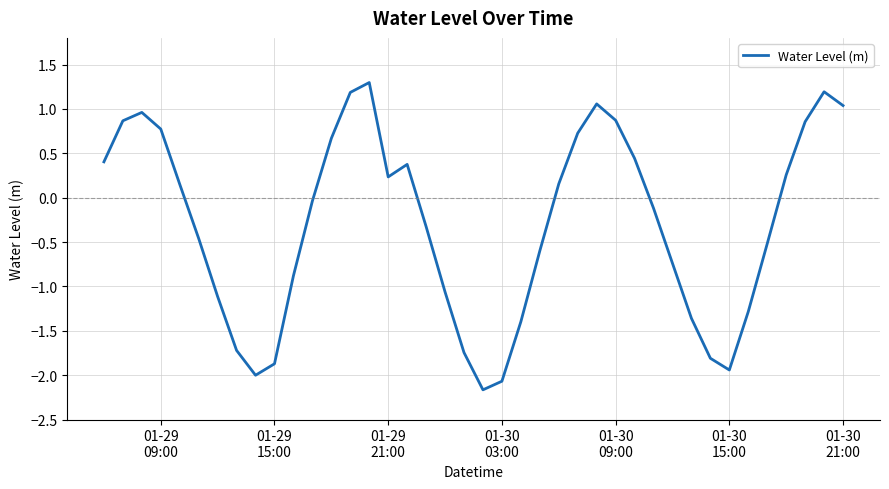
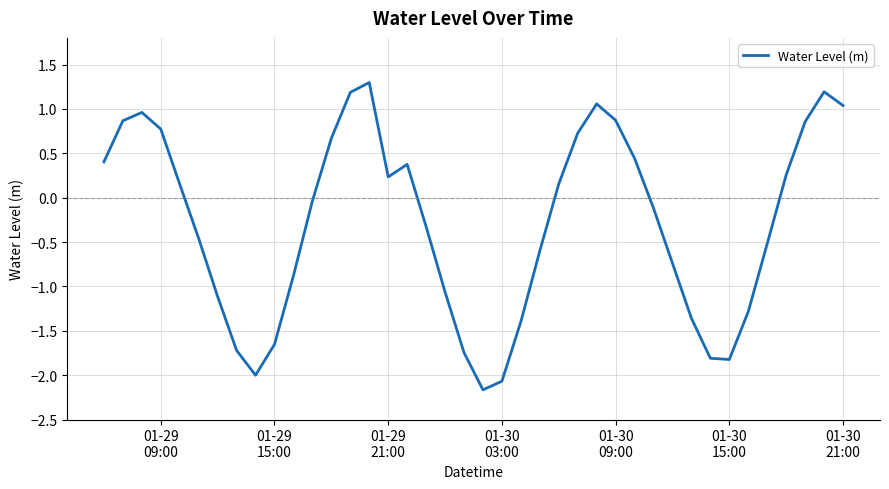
01-29 15:00: -1.9 -> -1.7
01-30 15:00: -1.9 -> -1.8
